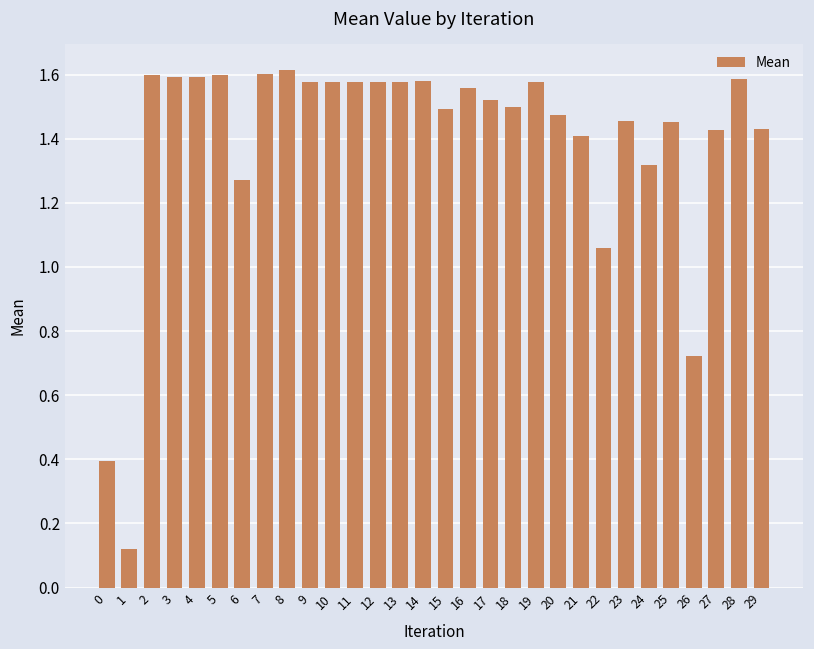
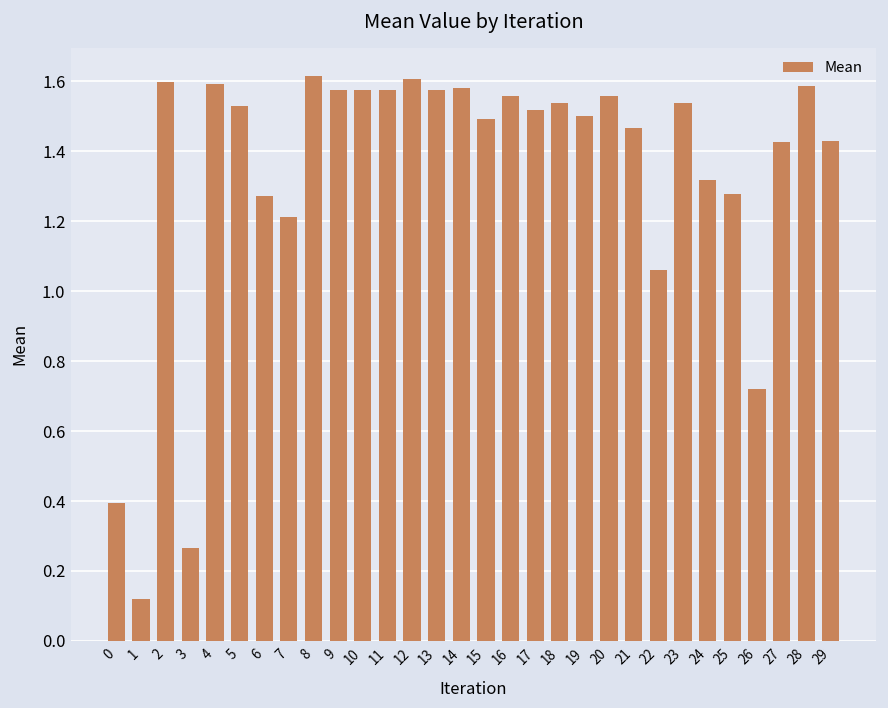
3: 1.59 -> 0.27
5: 1.60 -> 1.53
7: 1.60 -> 1.21
12: 1.58 -> 1.61
18: 1.50 -> 1.54
19: 1.58 -> 1.50
20: 1.48 -> 1.56
21: 1.41 -> 1.47
23: 1.45 -> 1.54
25: 1.45 -> 1.28
